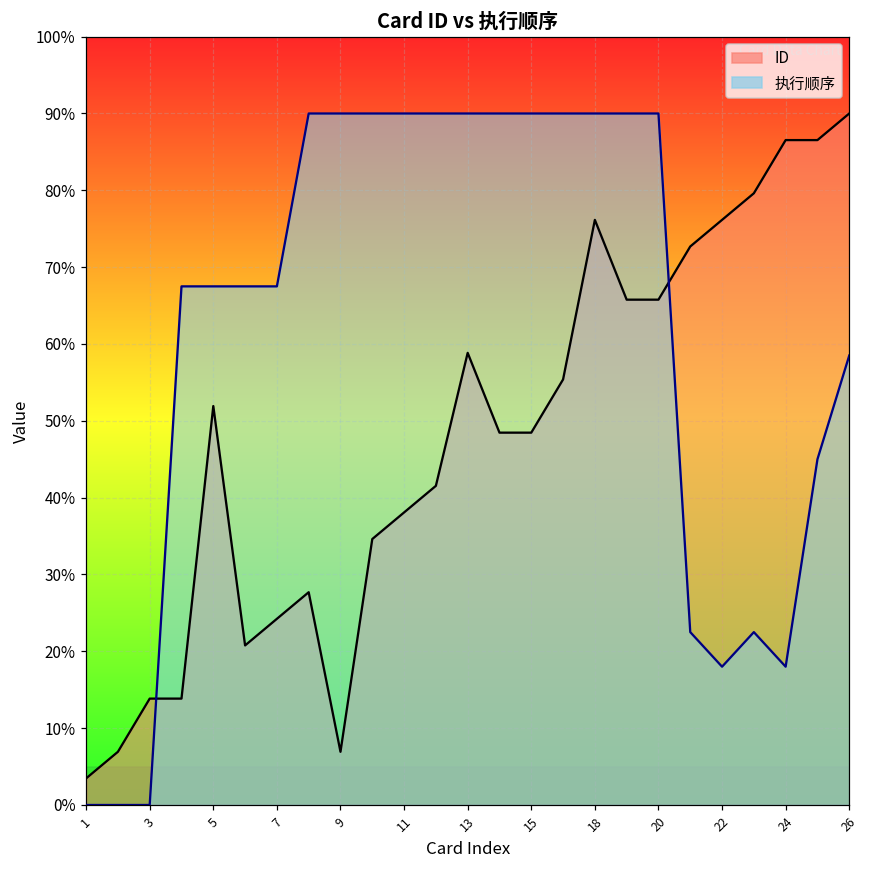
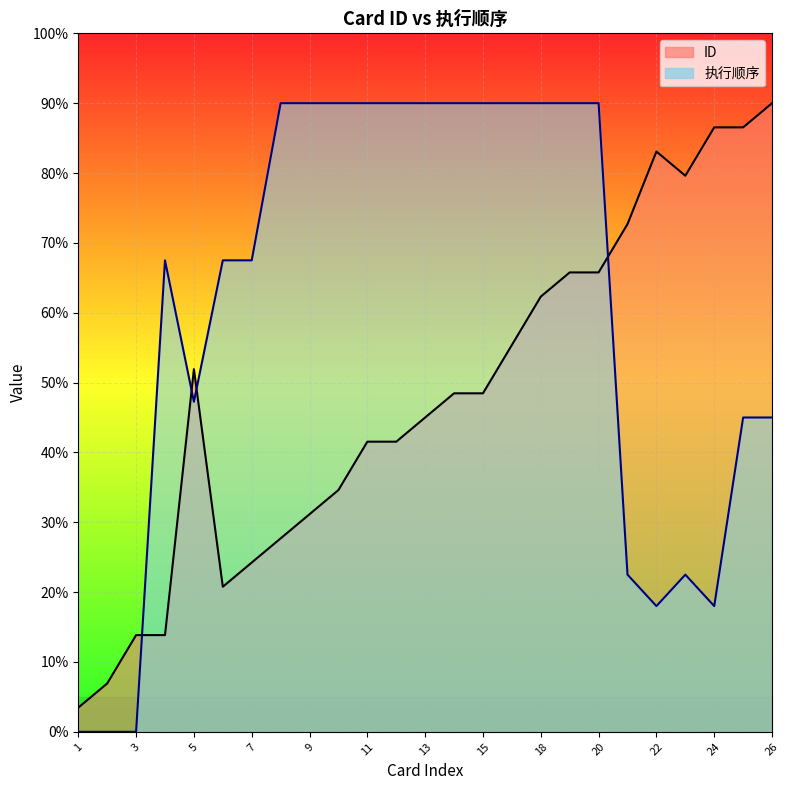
执行顺序, 5: 68% -> 47%
ID, 9: 7% -> 31%
ID, 11: 38% -> 42%
ID, 13: 59% -> 45%
ID, 18: 76% -> 62%
ID, 22: 76% -> 83%
执行顺序, 26: 59% -> 45%
